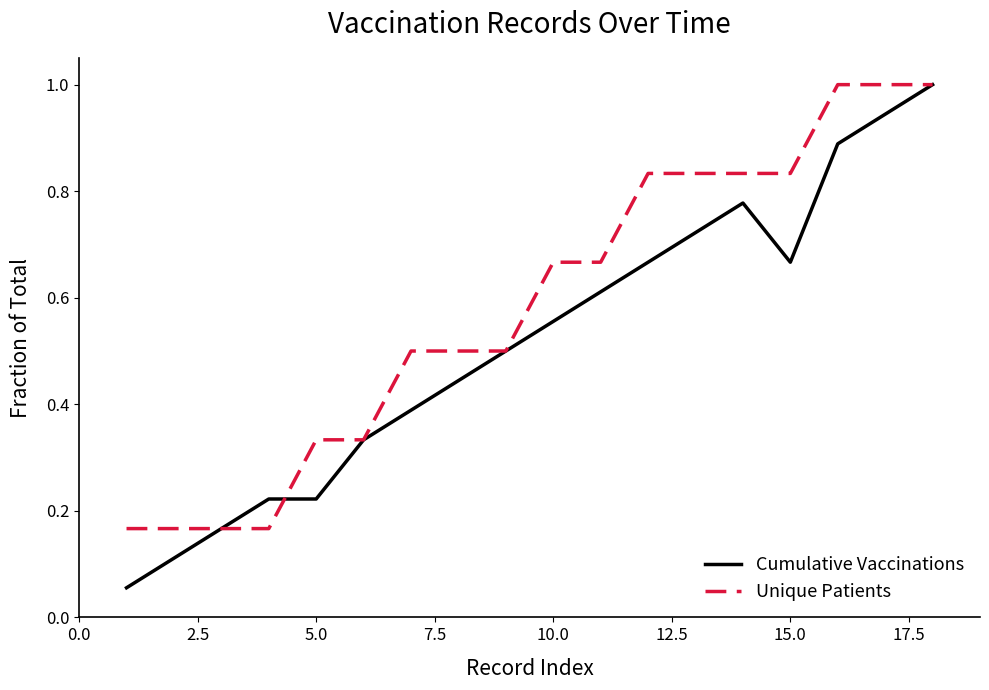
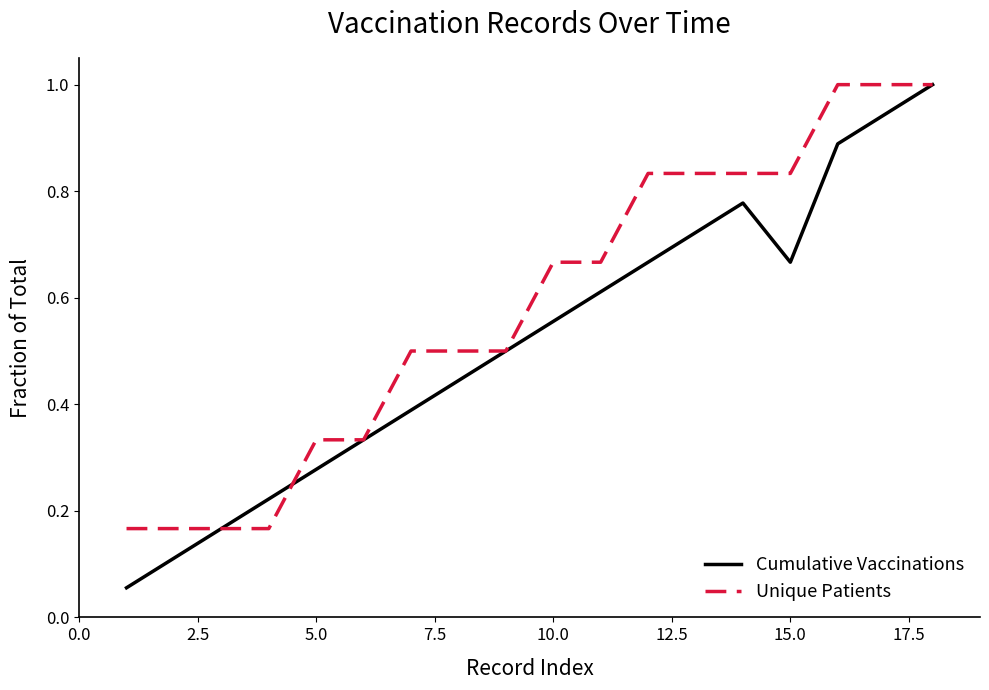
Cumulative Vaccinations, 5.0: 0.22 -> 0.28
